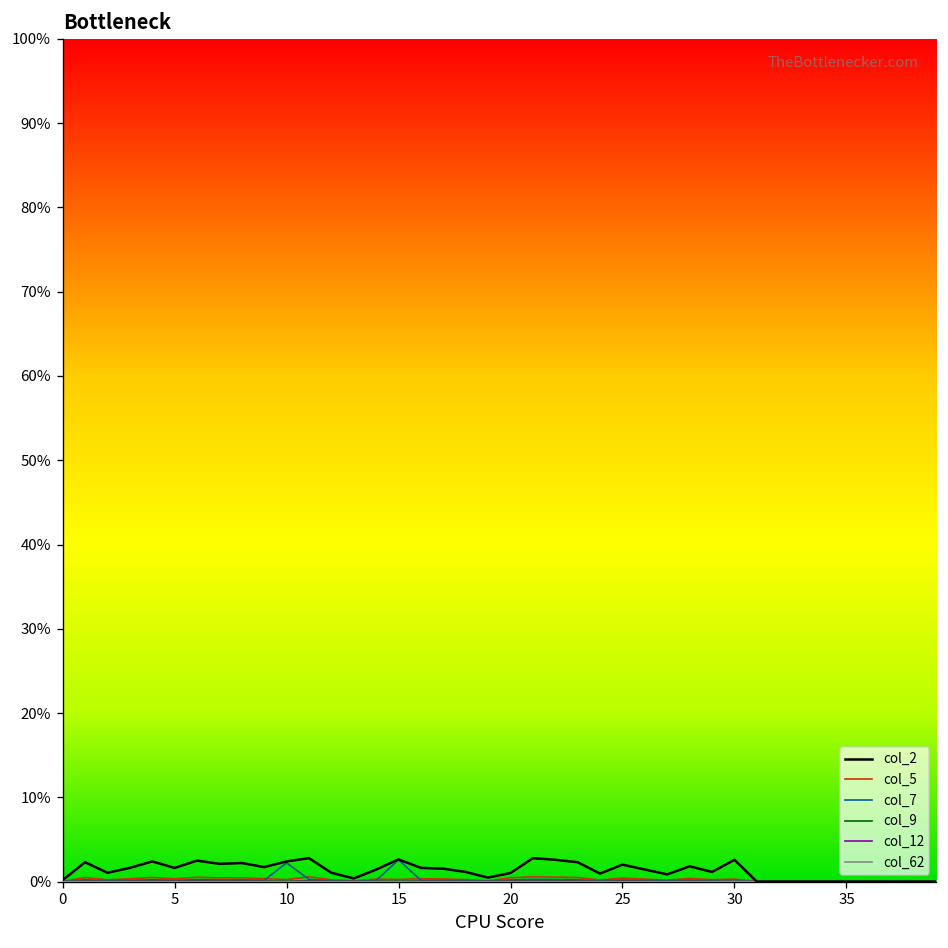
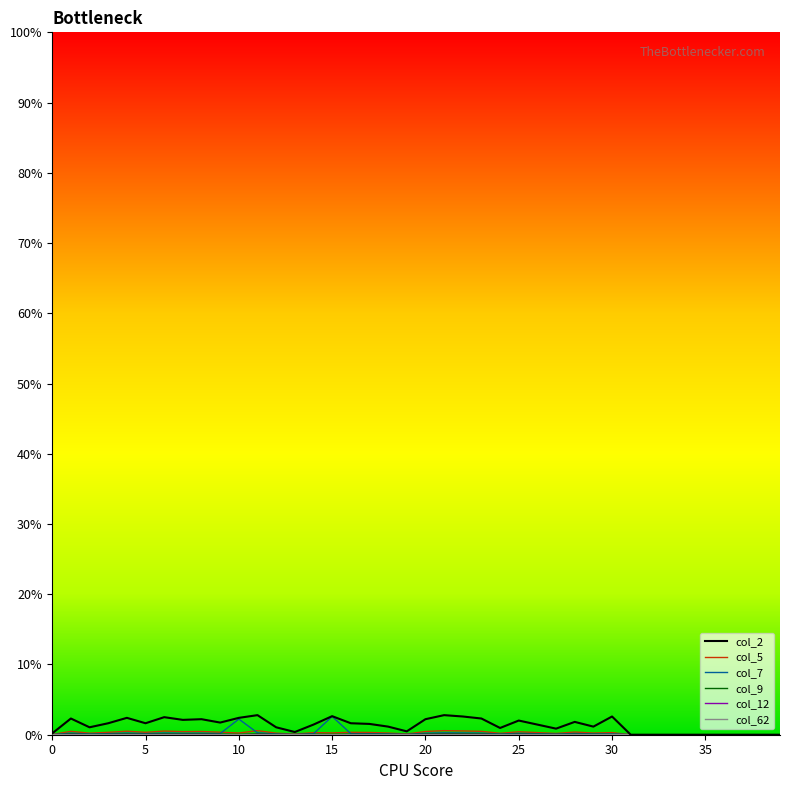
col_2, 20: 1% -> 2%
